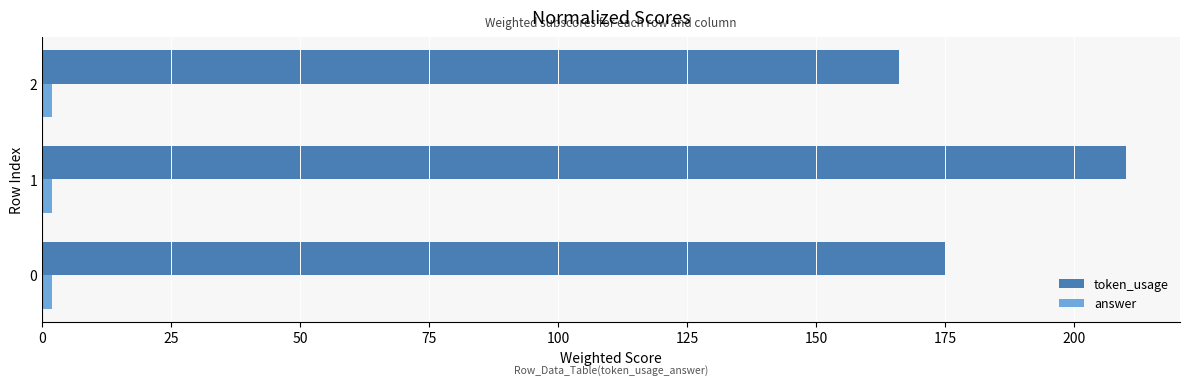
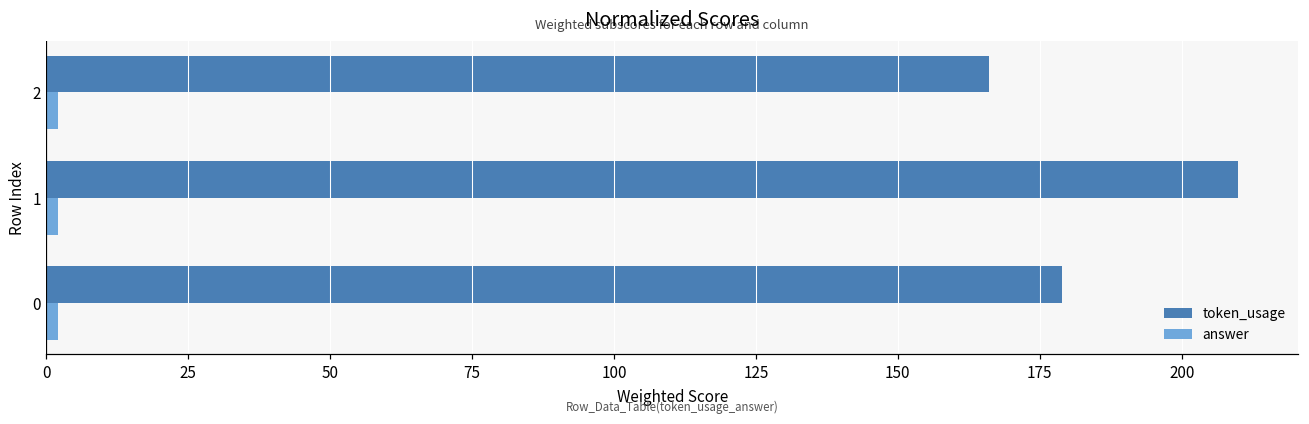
token_usage, 0: 175 -> 179
